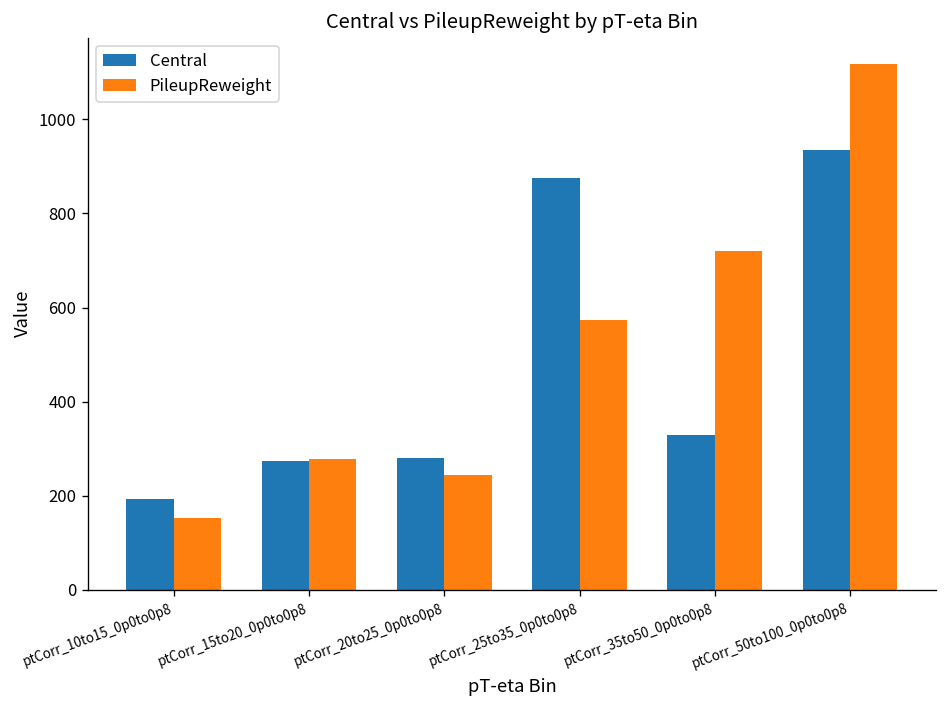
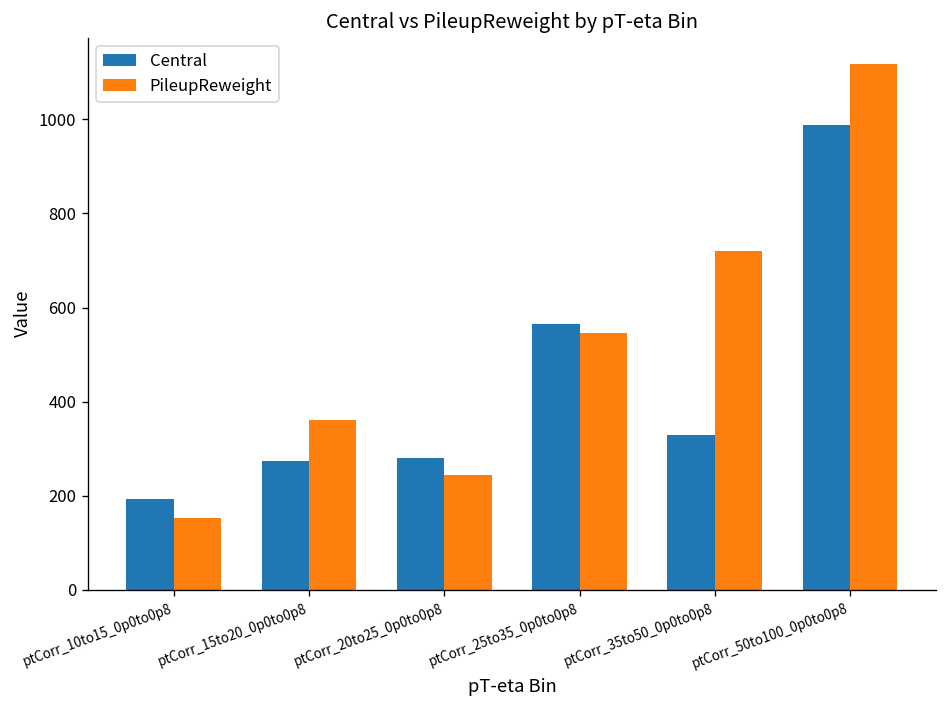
PileupReweight, ptCorr_15to20_0p0to0p8: 280 -> 360
Central, ptCorr_25to35_0p0to0p8: 880 -> 560
PileupReweight, ptCorr_25to35_0p0to0p8: 570 -> 550
Central, ptCorr_50to100_0p0to0p8: 940 -> 990
